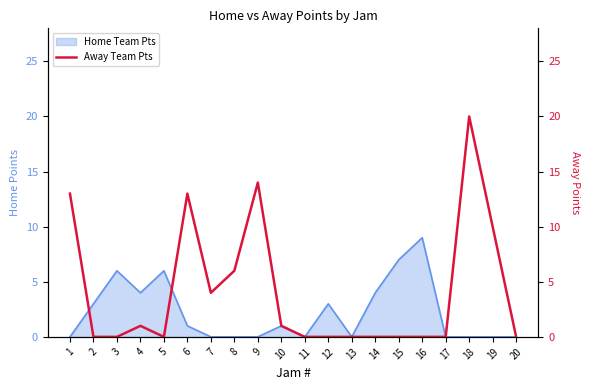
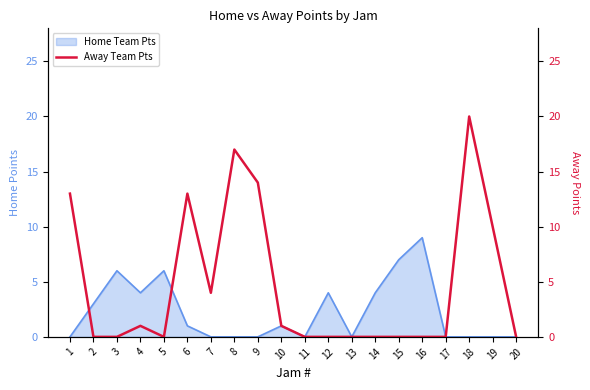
Home Team Pts, 12: 3 -> 4
Away Team Pts, 8: 6 -> 17
